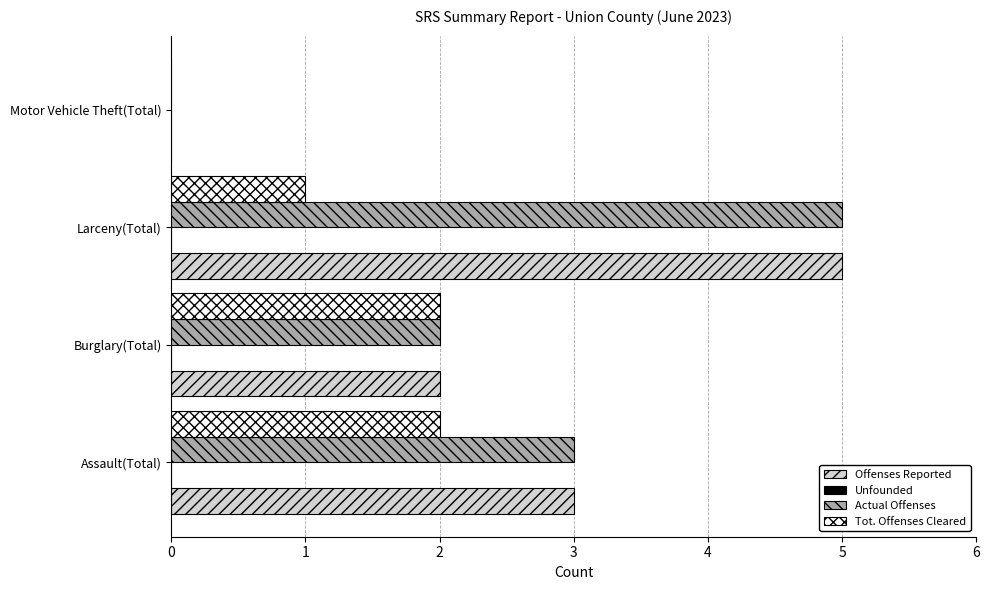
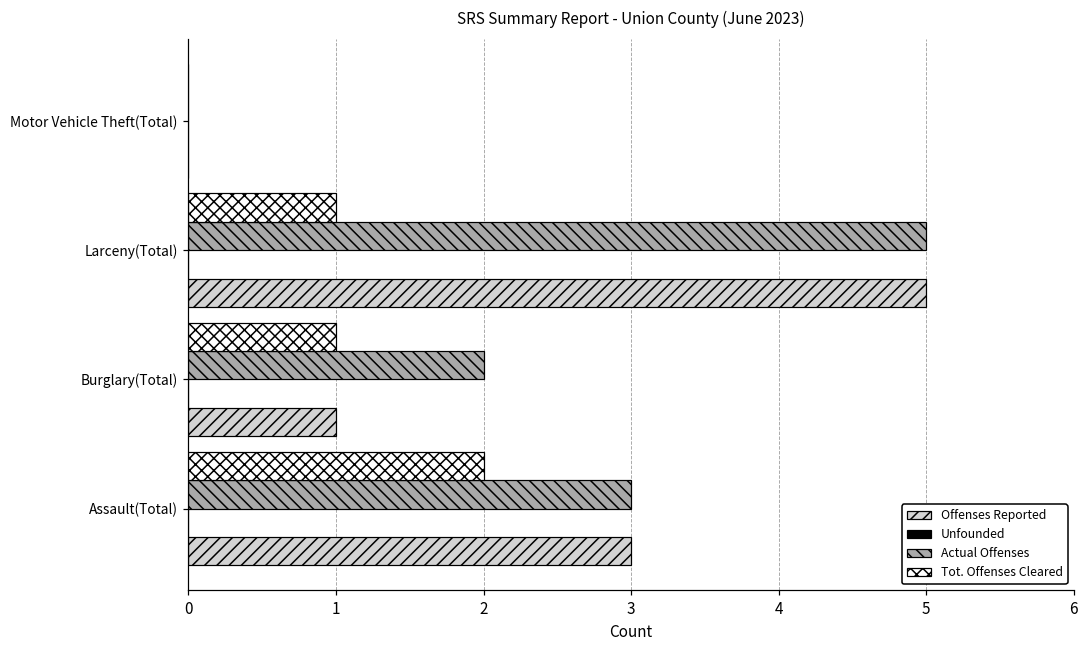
Tot. Offenses Cleared, Burglary(Total): 2 -> 1
Offenses Reported, Burglary(Total): 2 -> 1
